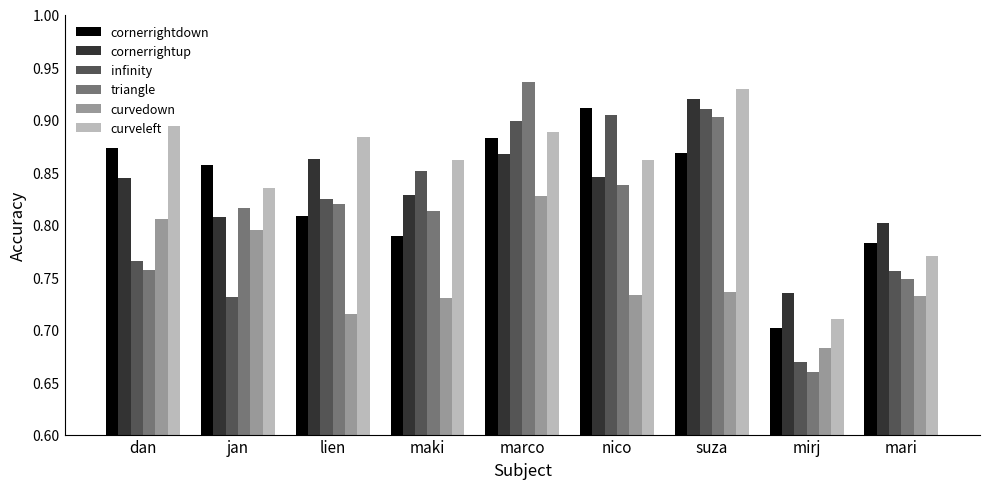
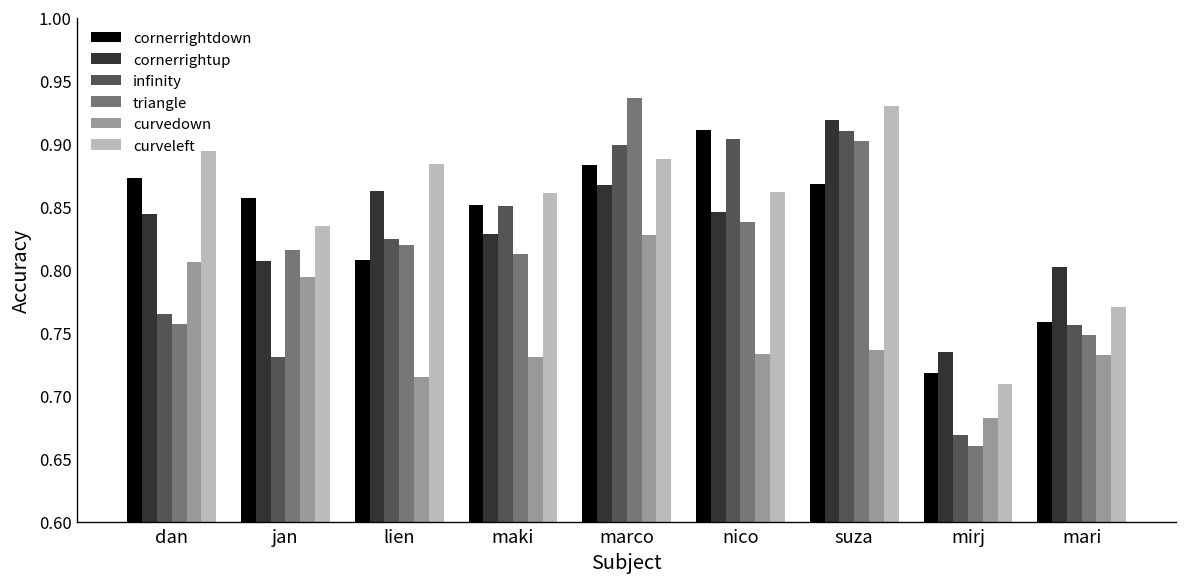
cornerrightdown, maki: 0.789 -> 0.851
cornerrightdown, mirj: 0.701 -> 0.718
cornerrightdown, mari: 0.782 -> 0.758
